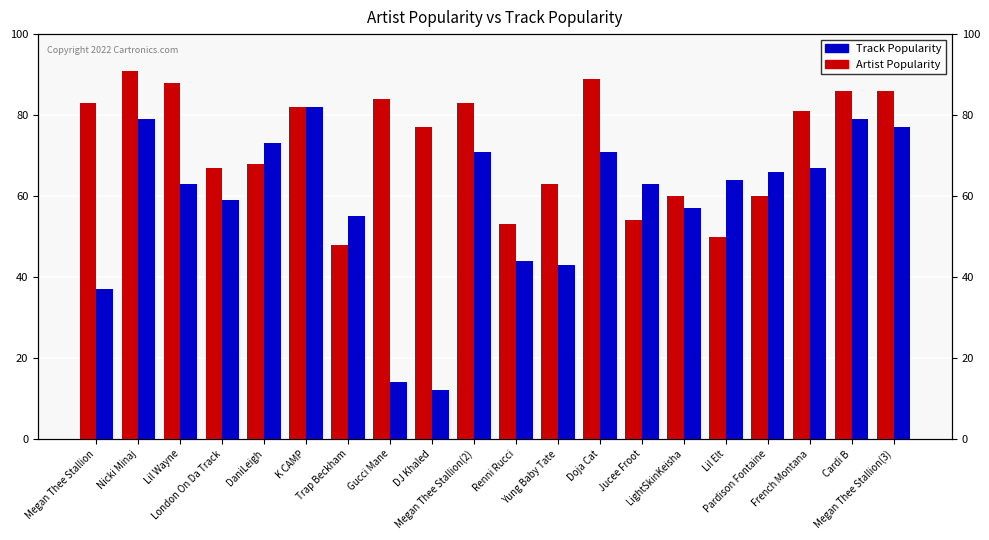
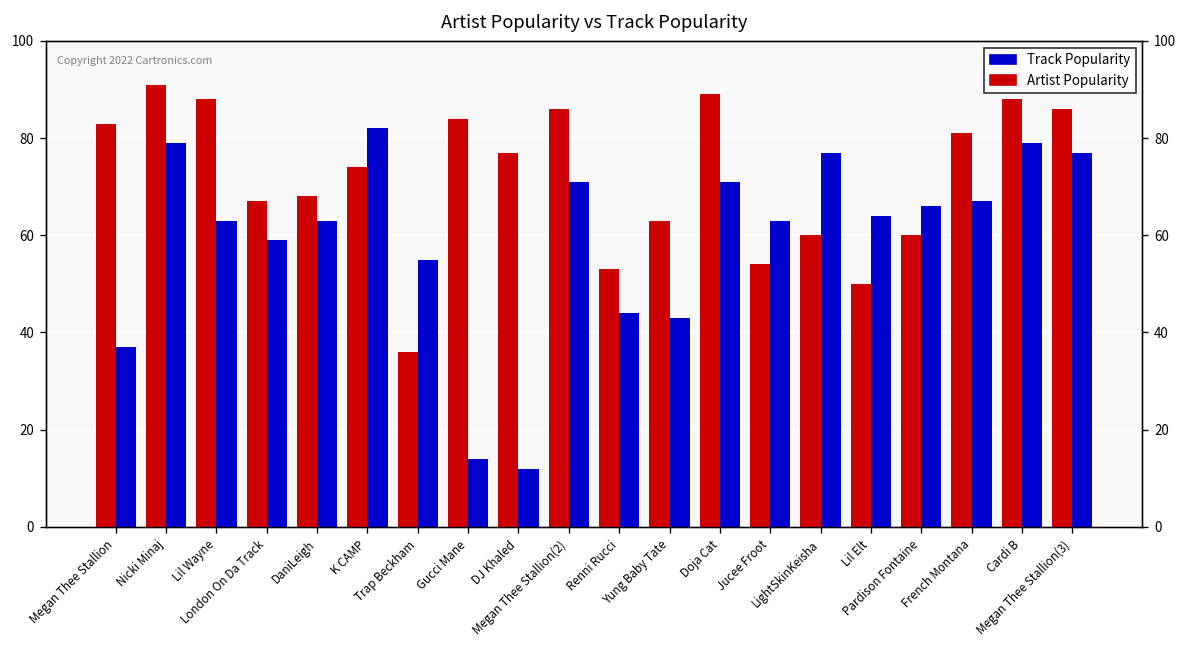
Track Popularity, DaniLeigh: 73 -> 63
Artist Popularity, K CAMP: 82 -> 74
Artist Popularity, Trap Beckham: 48 -> 36
Artist Popularity, Megan Thee Stallion(2): 83 -> 86
Track Popularity, LightSkinKeisha: 57 -> 77
Artist Popularity, Cardi B: 86 -> 88
